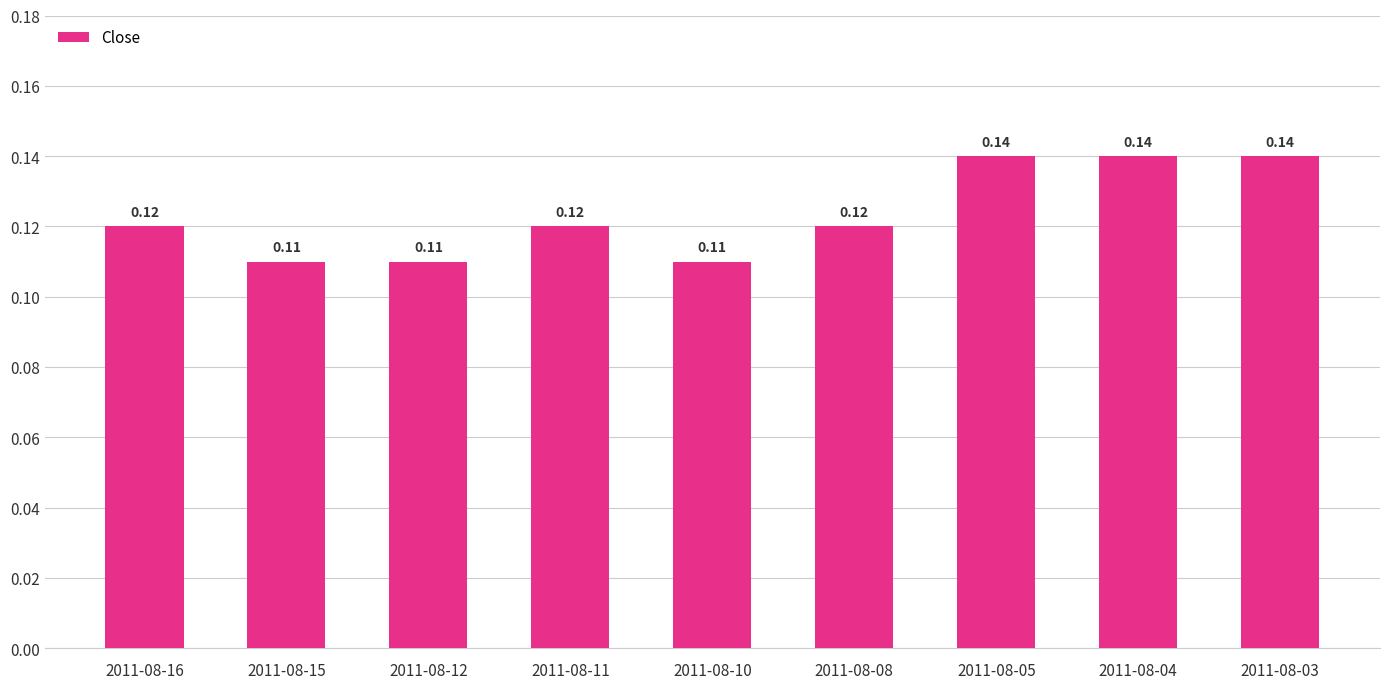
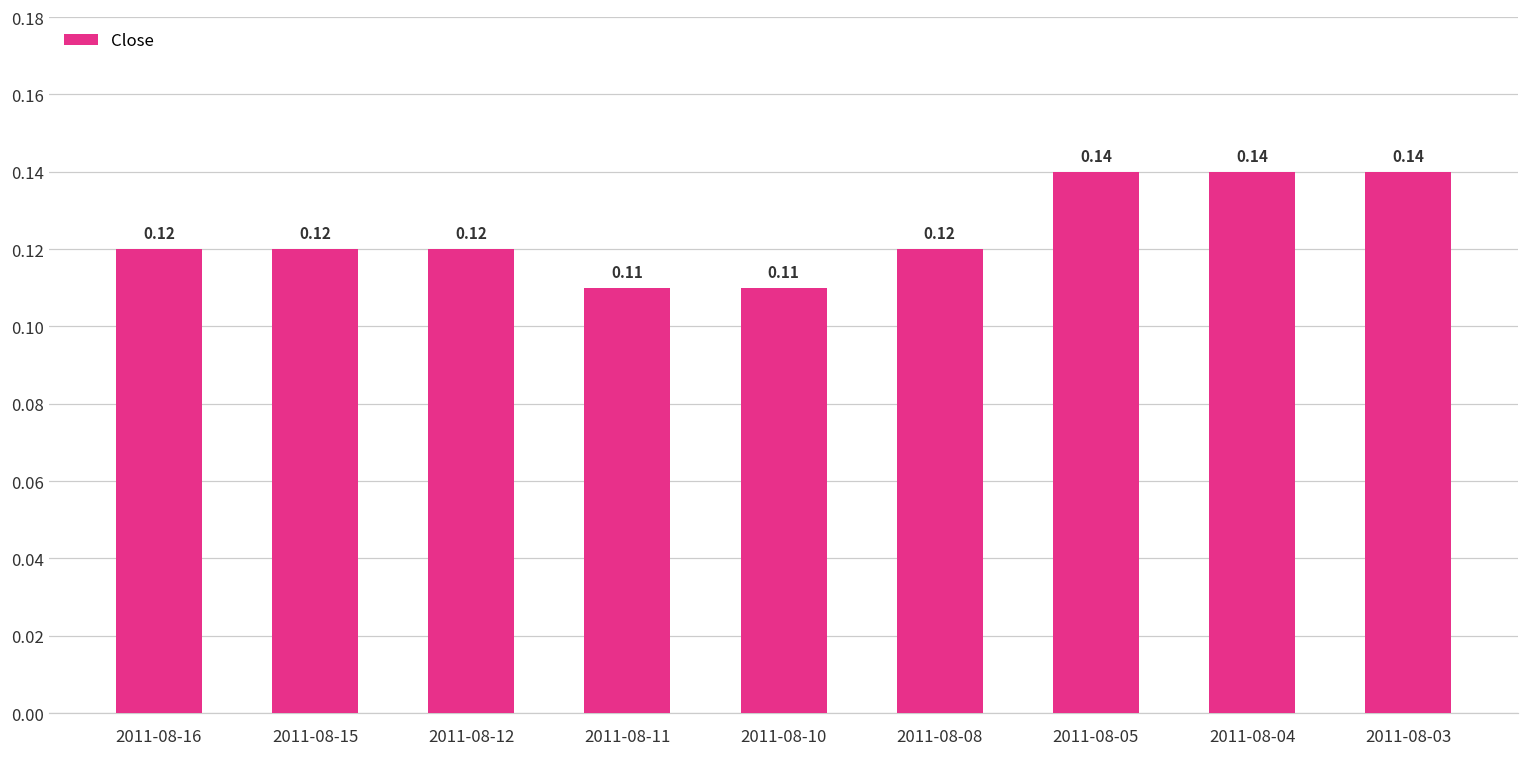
2011-08-15: 0.11 -> 0.12
2011-08-12: 0.11 -> 0.12
2011-08-11: 0.12 -> 0.11
